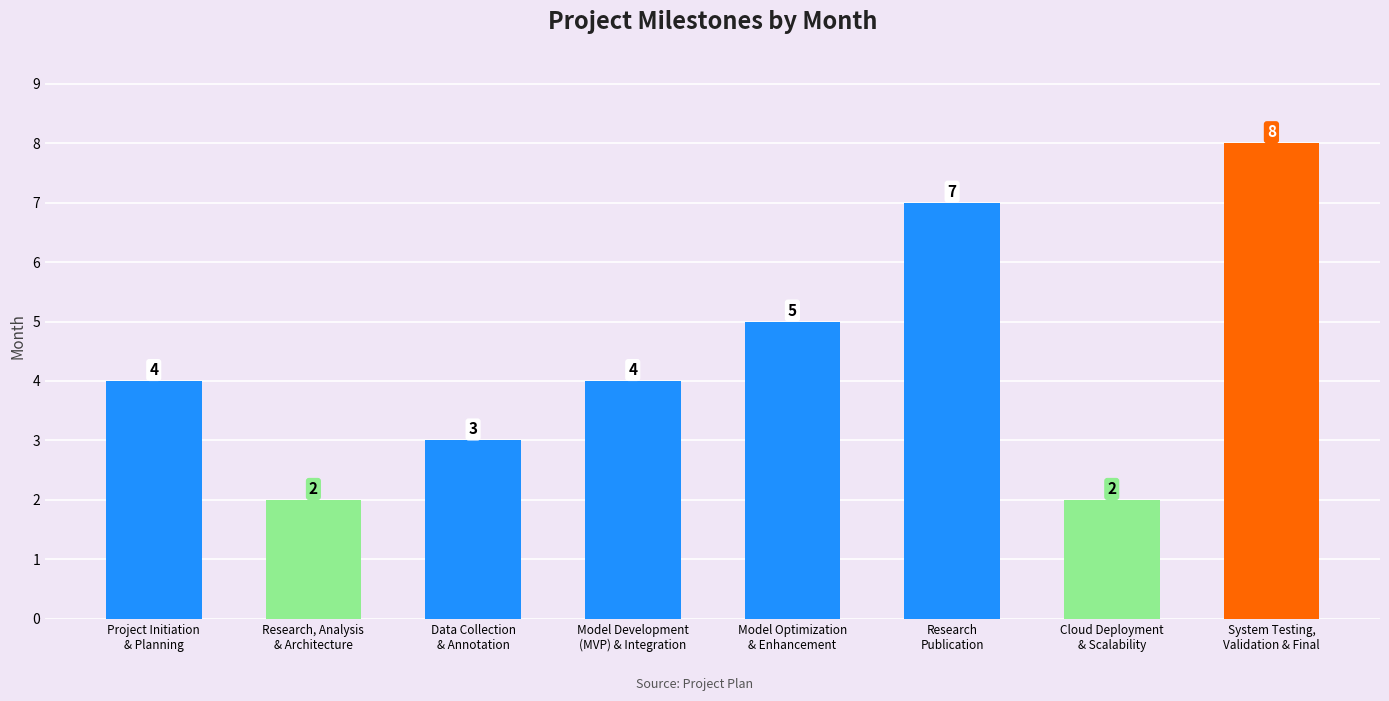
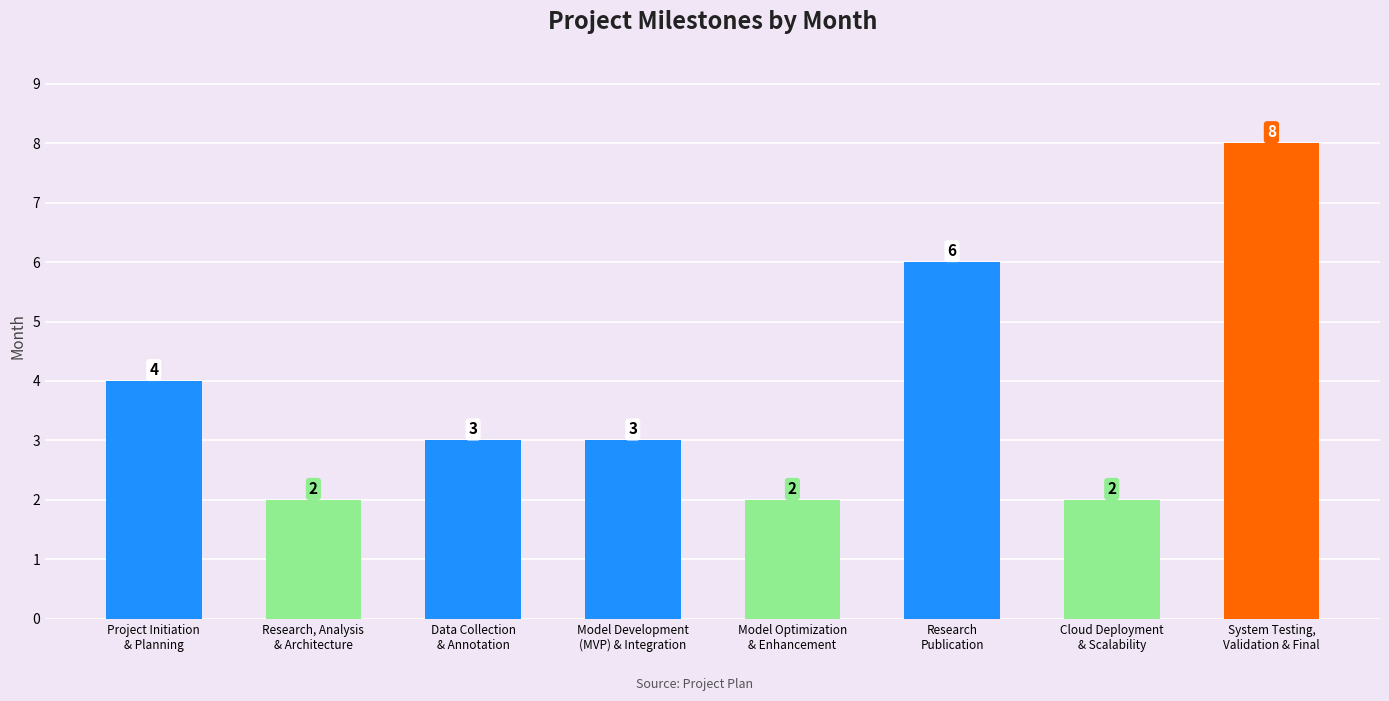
Model Development (MVP) & Integration: 4 -> 3
Model Optimization & Enhancement: 5 -> 2
Research Publication: 7 -> 6
